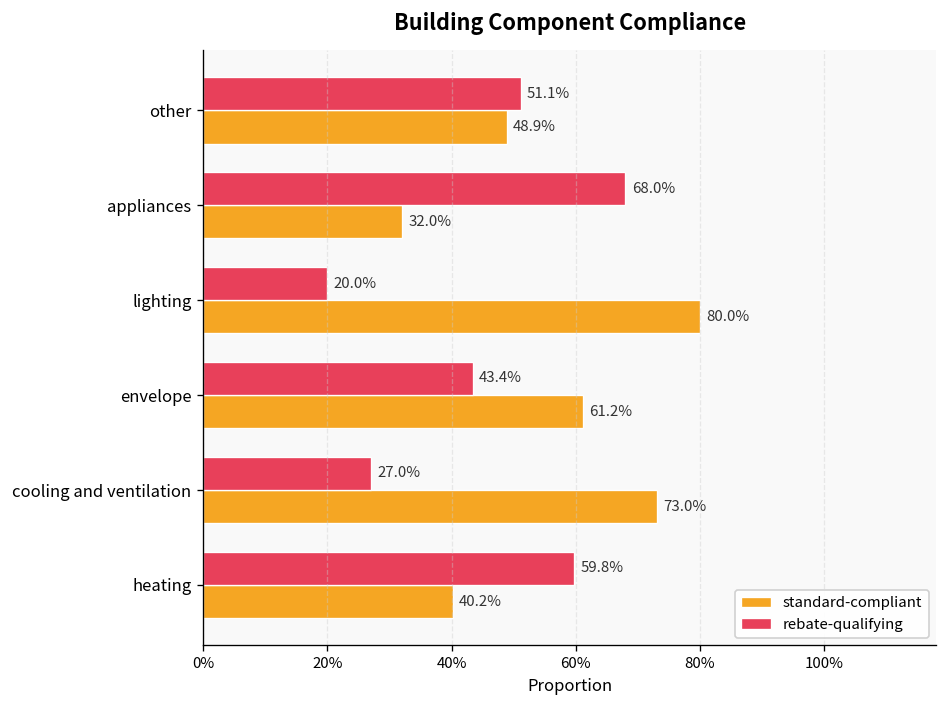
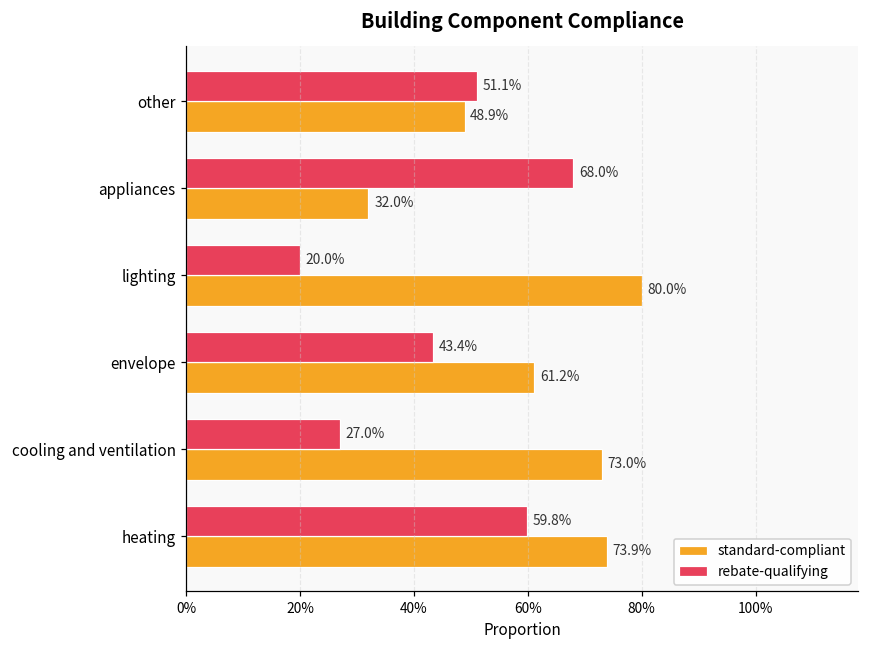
standard-compliant, heating: 40.2% -> 73.9%
